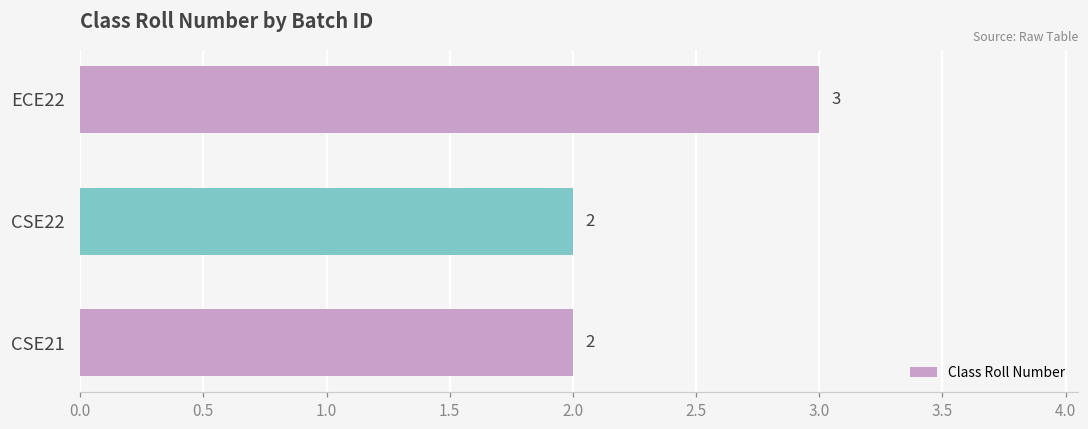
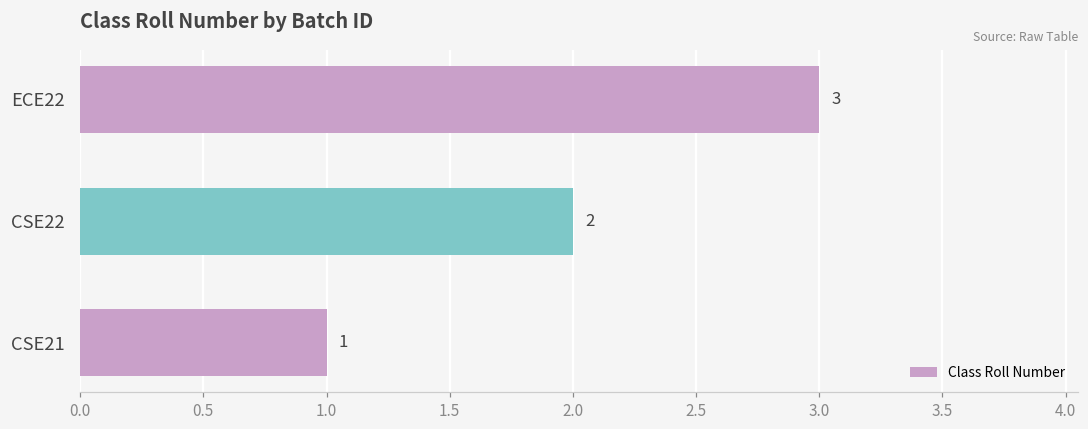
CSE21: 2 -> 1
